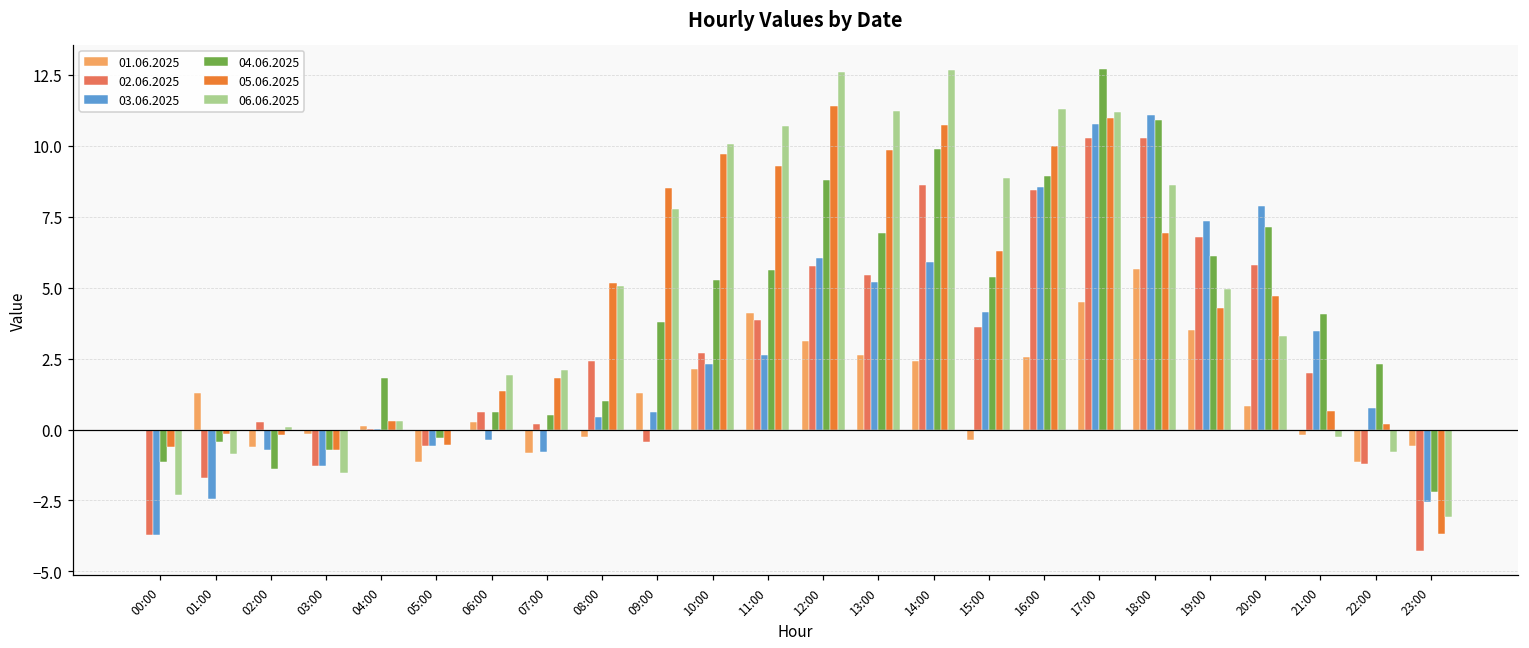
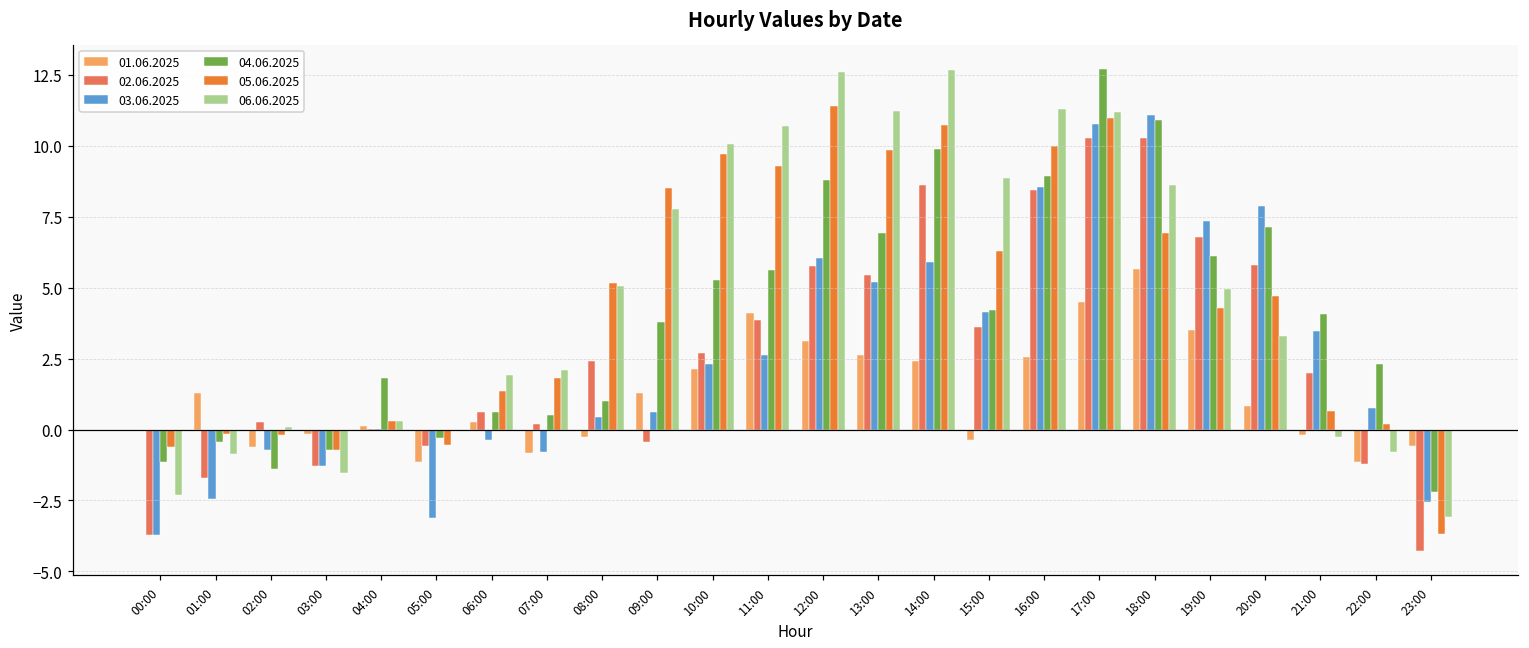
03.06.2025, 05:00: -0.6 -> -3.1
04.06.2025, 15:00: 5.4 -> 4.2
